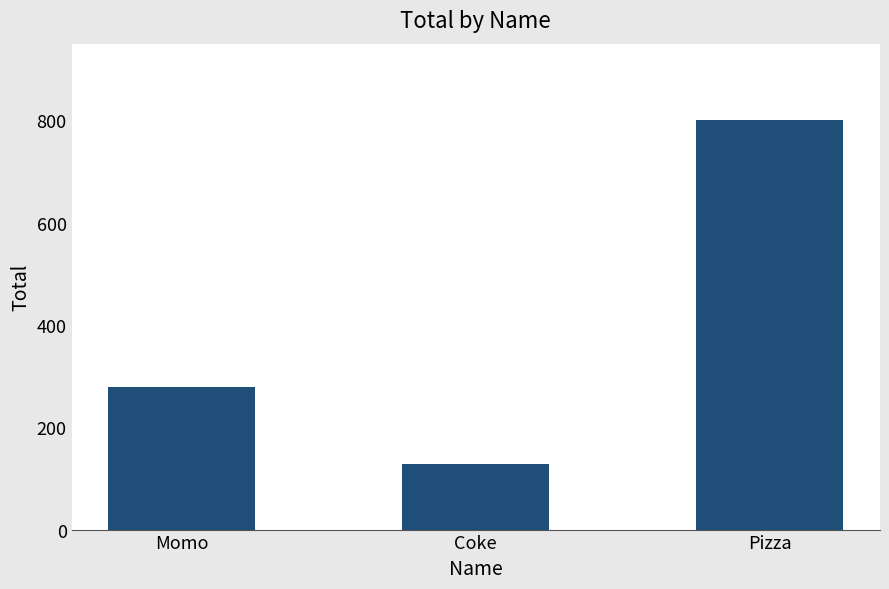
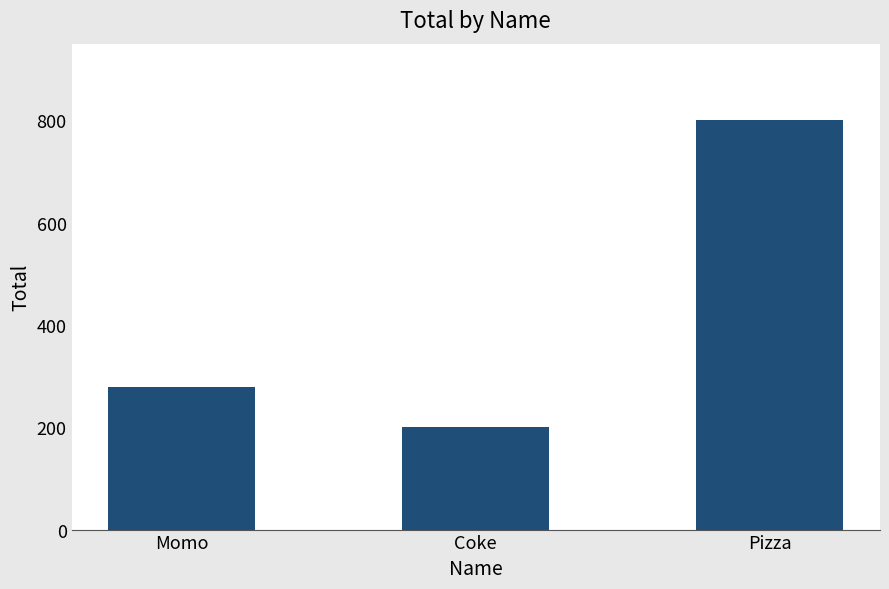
Coke: 130 -> 200
